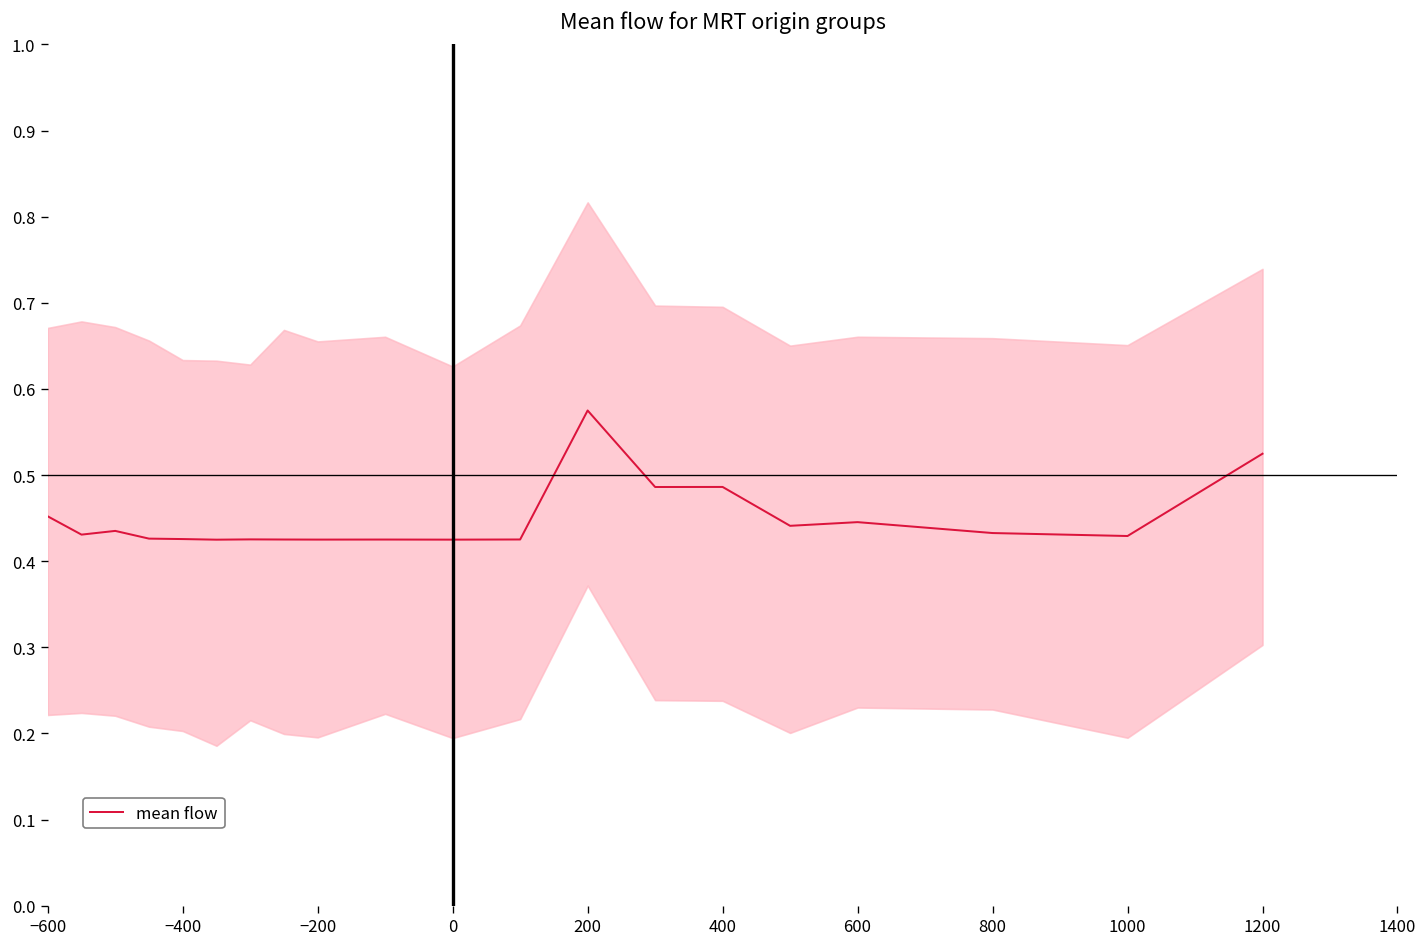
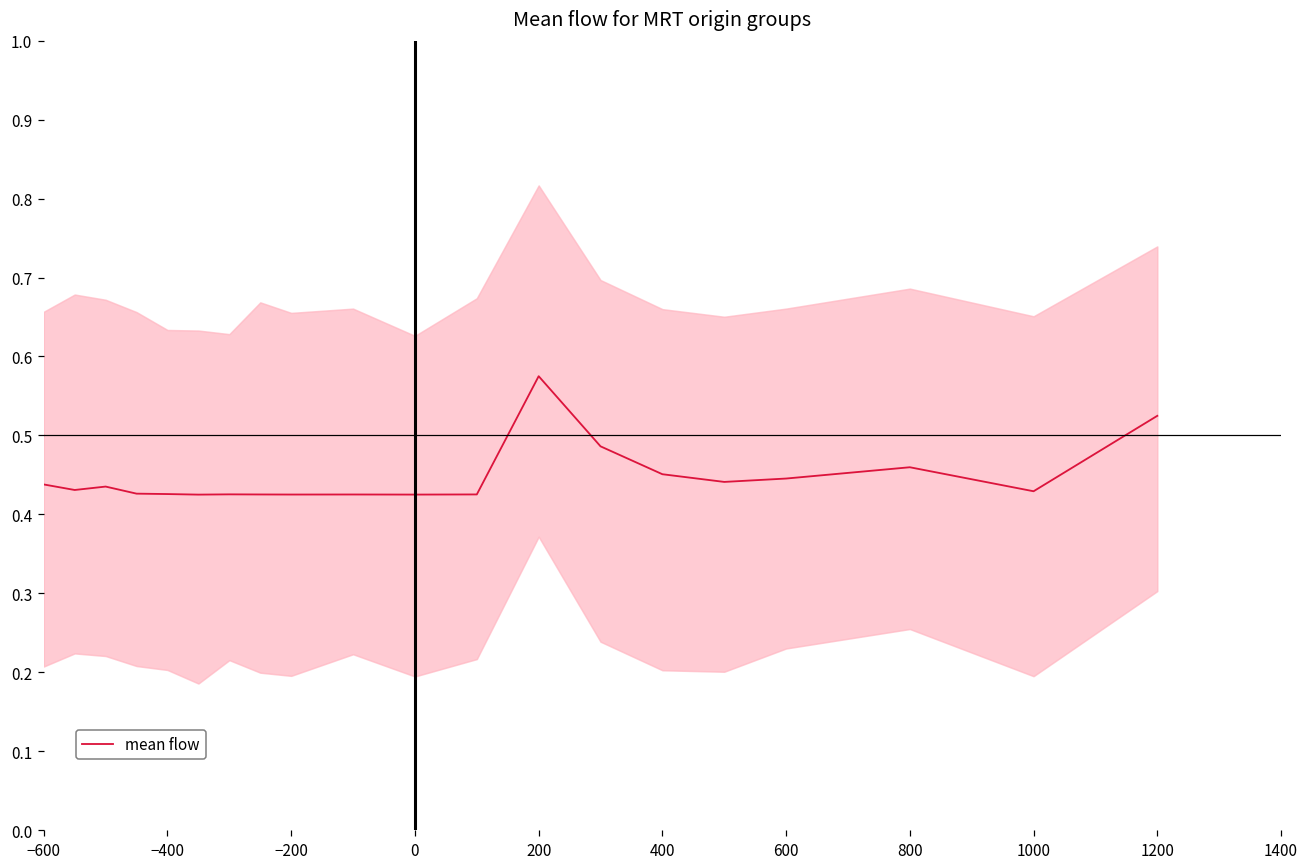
mean flow, −600: 0.45 -> 0.44
mean flow, 400: 0.49 -> 0.45
mean flow, 800: 0.43 -> 0.46
